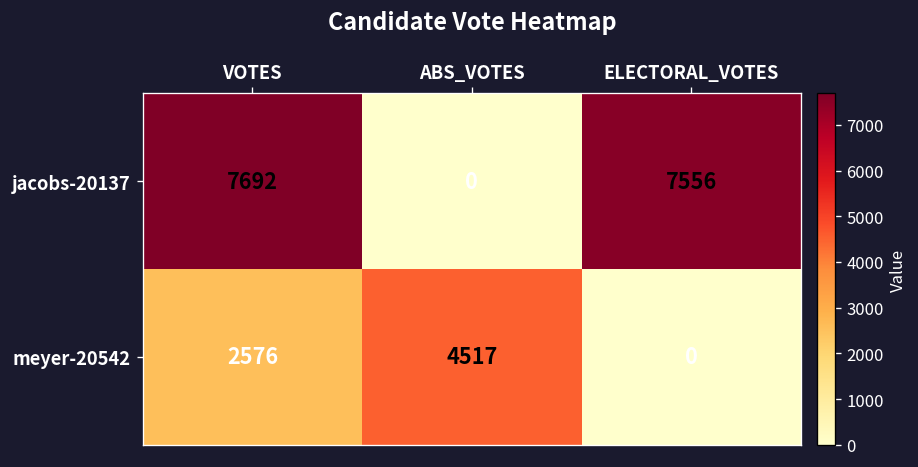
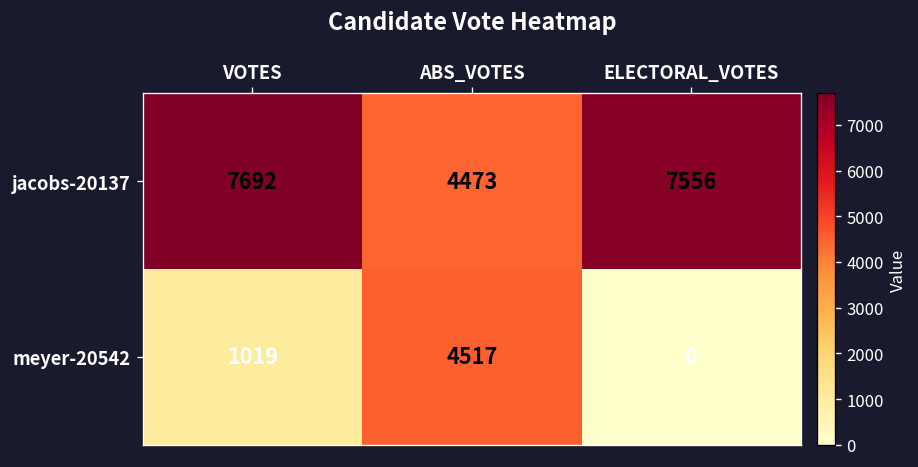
jacobs-20137, ABS_VOTES: 0 -> 4473
meyer-20542, VOTES: 2576 -> 1019
